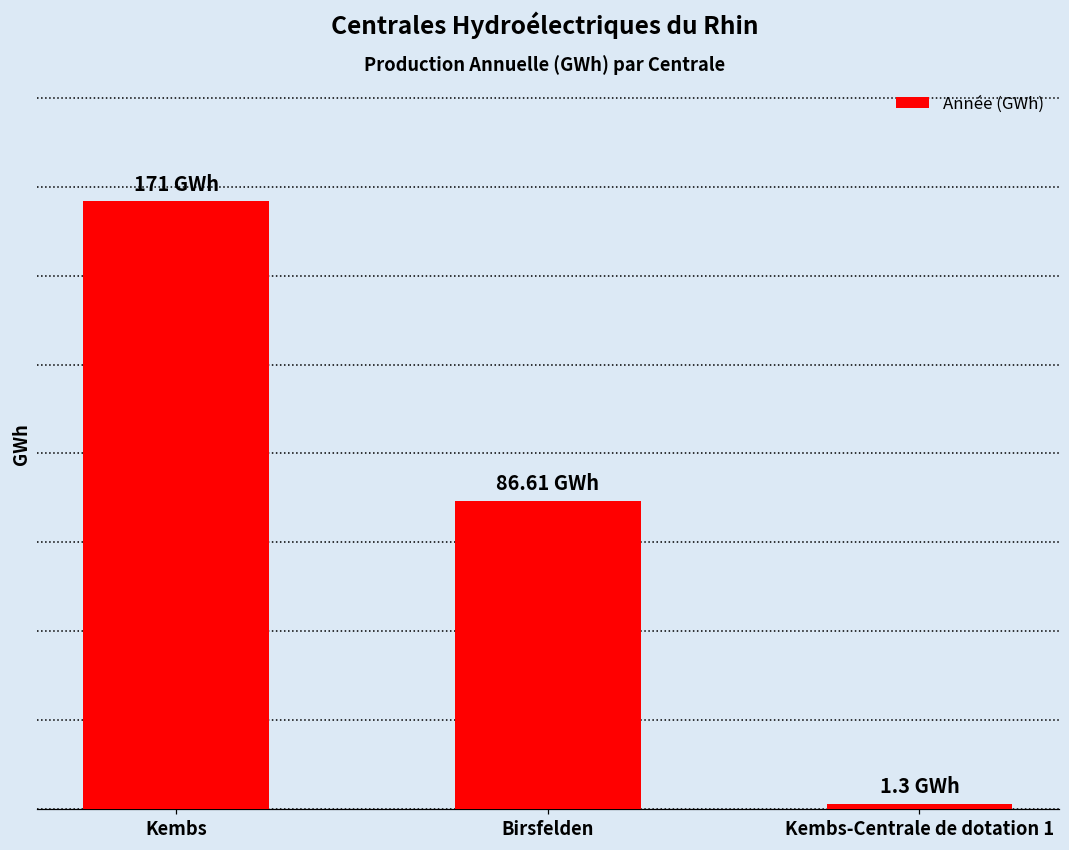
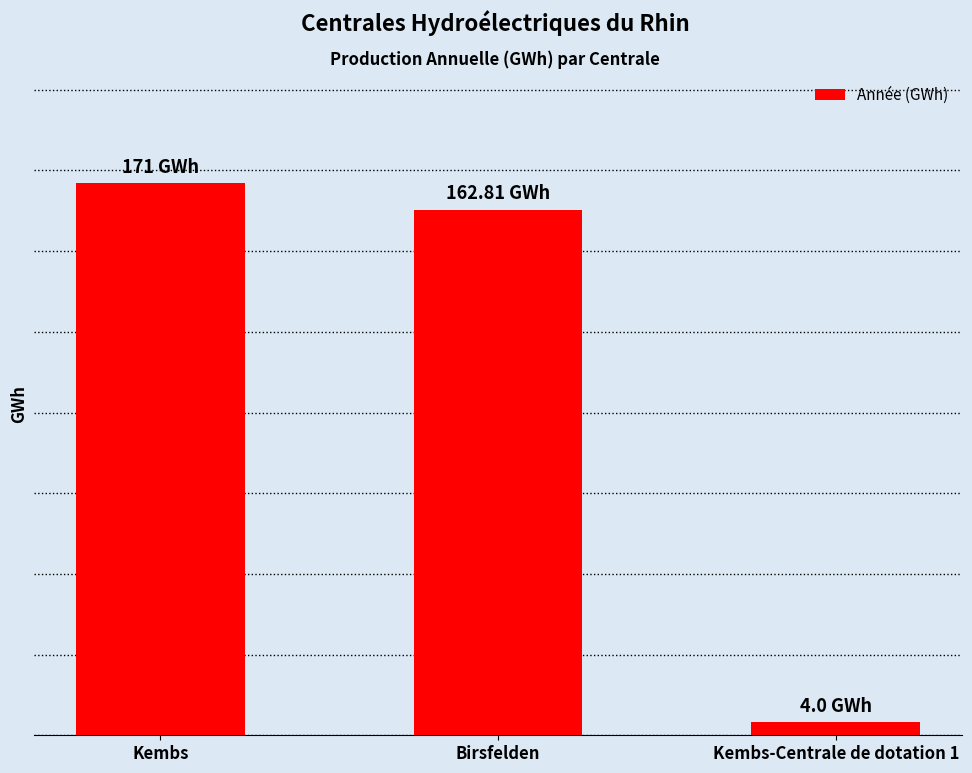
Birsfelden: 86.61 -> 162.81
Kembs-Centrale de dotation 1: 1.3 -> 4.0
